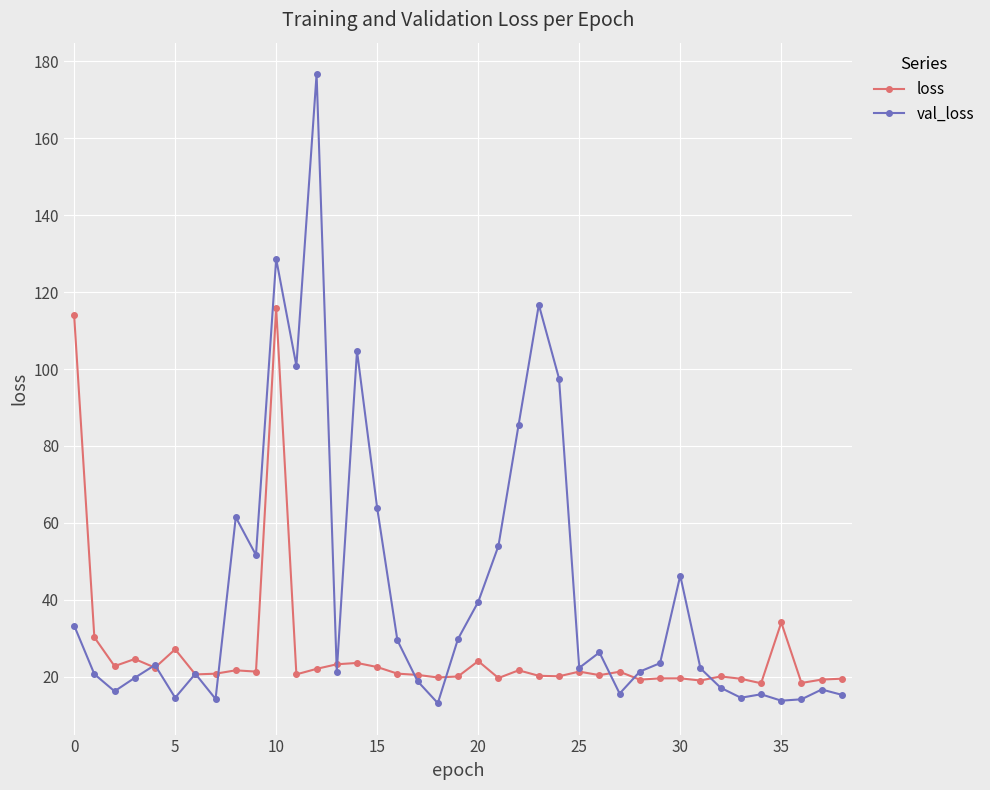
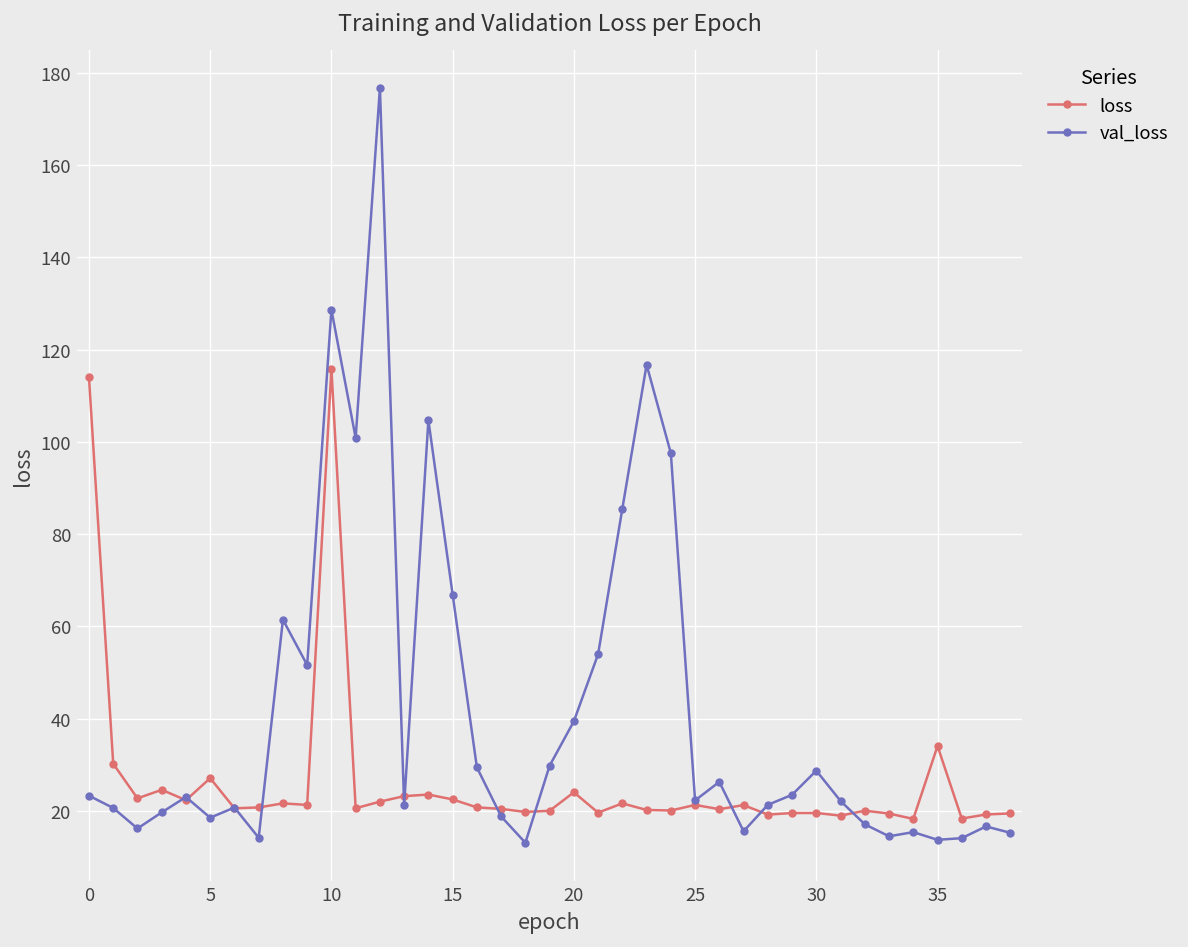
val_loss, 0: 33 -> 23
val_loss, 5: 15 -> 19
val_loss, 15: 64 -> 67
val_loss, 30: 46 -> 29
